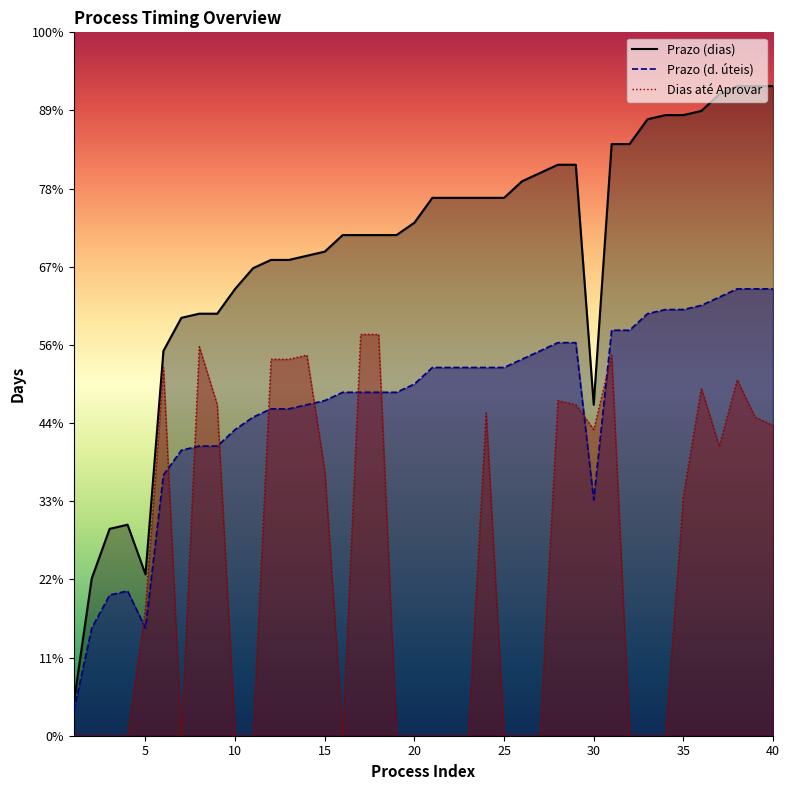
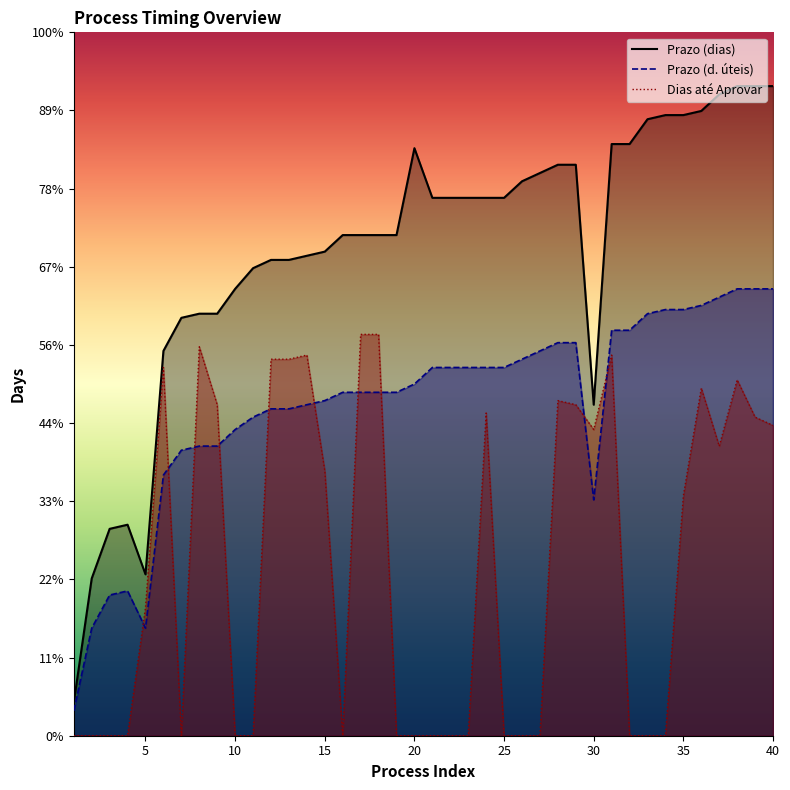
Prazo (dias), 20: 73% -> 84%
